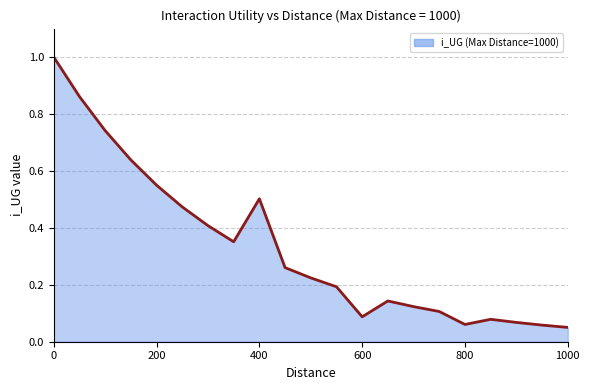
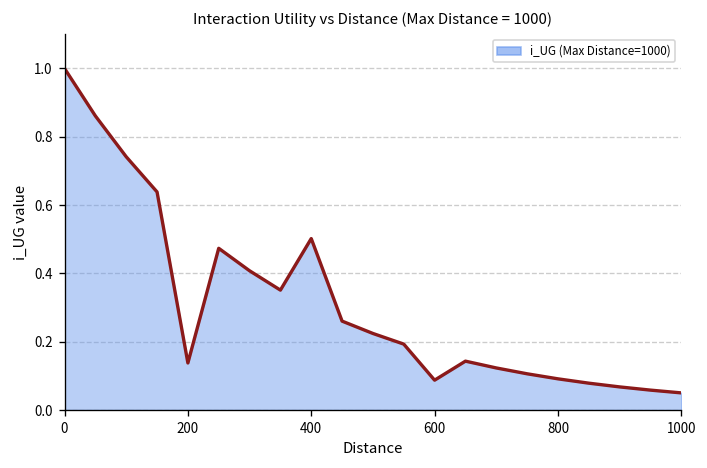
200: 0.55 -> 0.14
800: 0.06 -> 0.09
